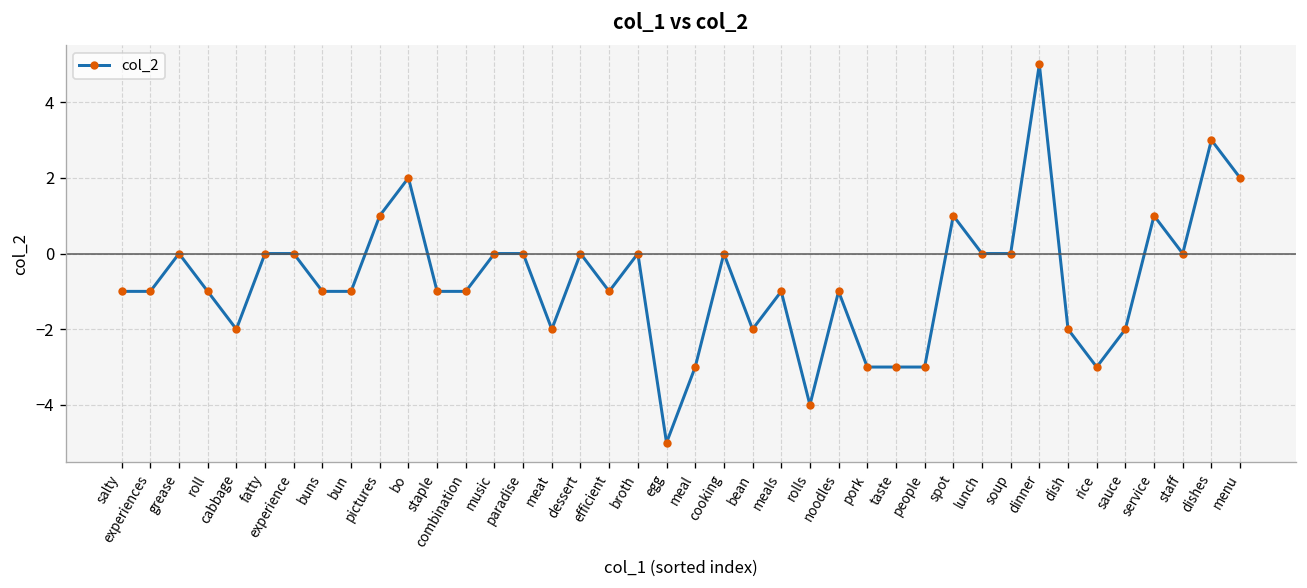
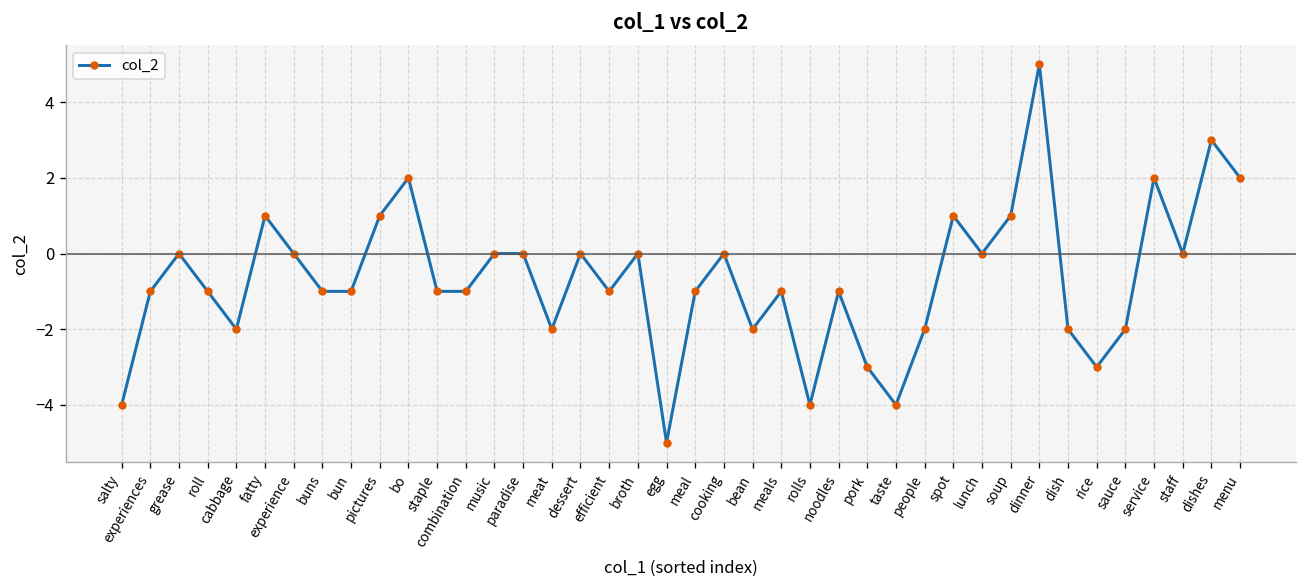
salty: -1 -> -4
fatty: 0 -> 1
meal: -3 -> -1
taste: -3 -> -4
people: -3 -> -2
soup: 0 -> 1
service: 1 -> 2
